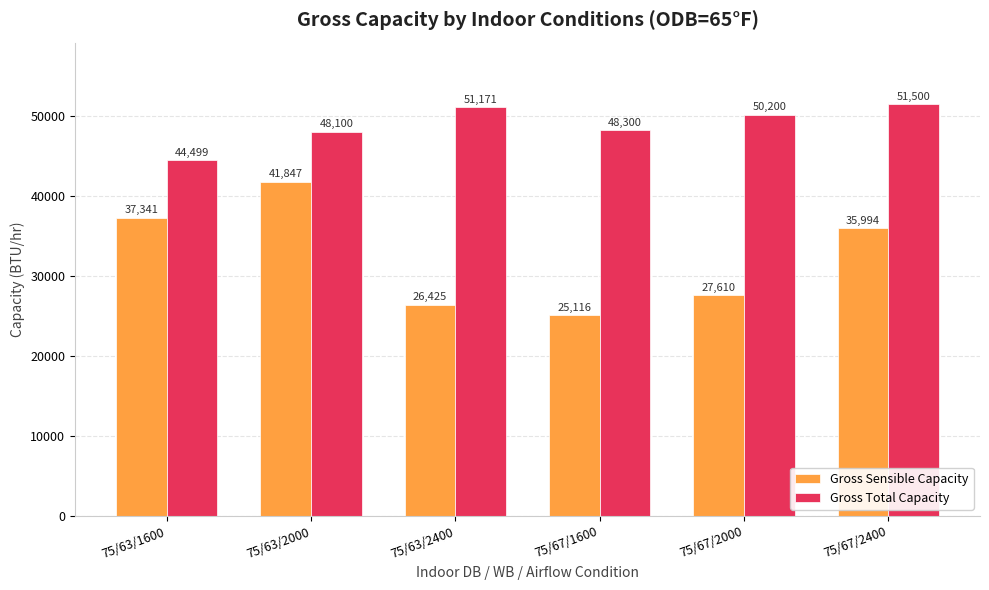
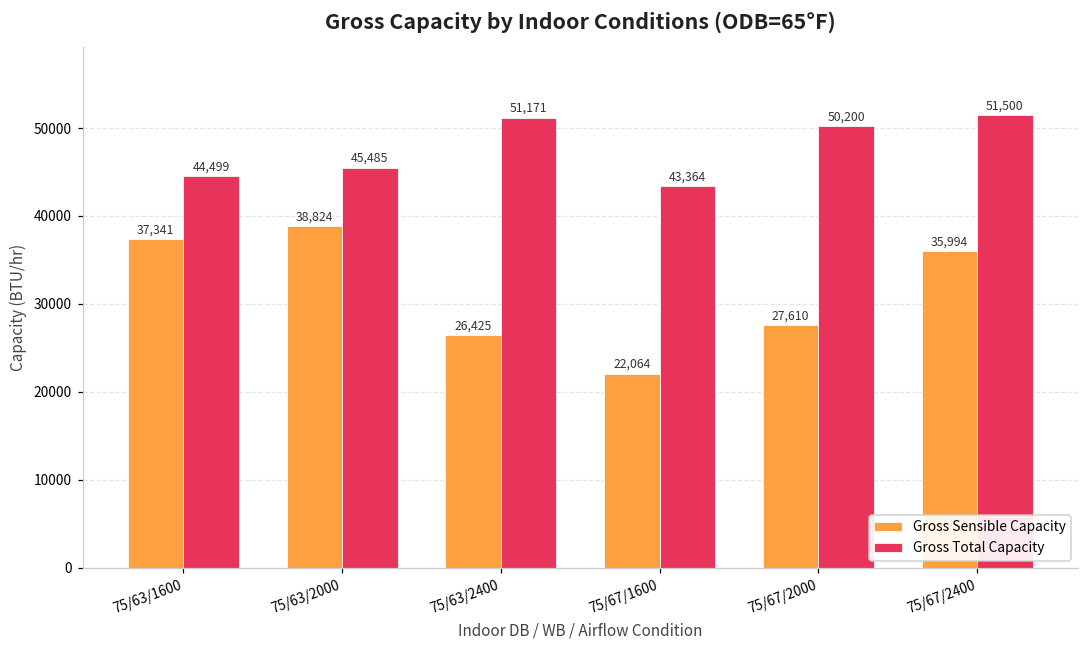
Gross Sensible Capacity, 75/63/2000: 41,847 -> 38,824
Gross Total Capacity, 75/63/2000: 48,100 -> 45,485
Gross Sensible Capacity, 75/67/1600: 25,116 -> 22,064
Gross Total Capacity, 75/67/1600: 48,300 -> 43,364
